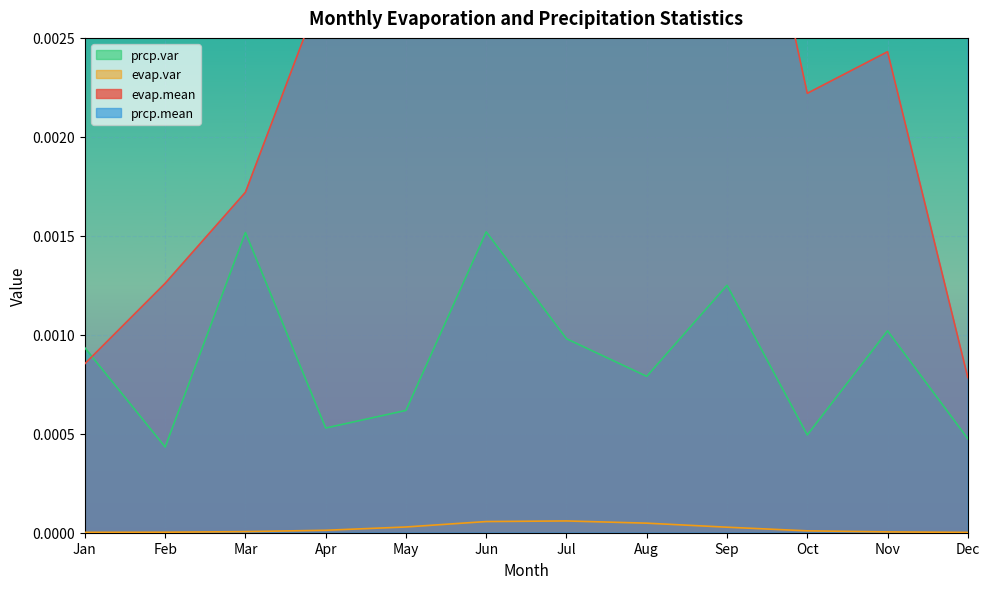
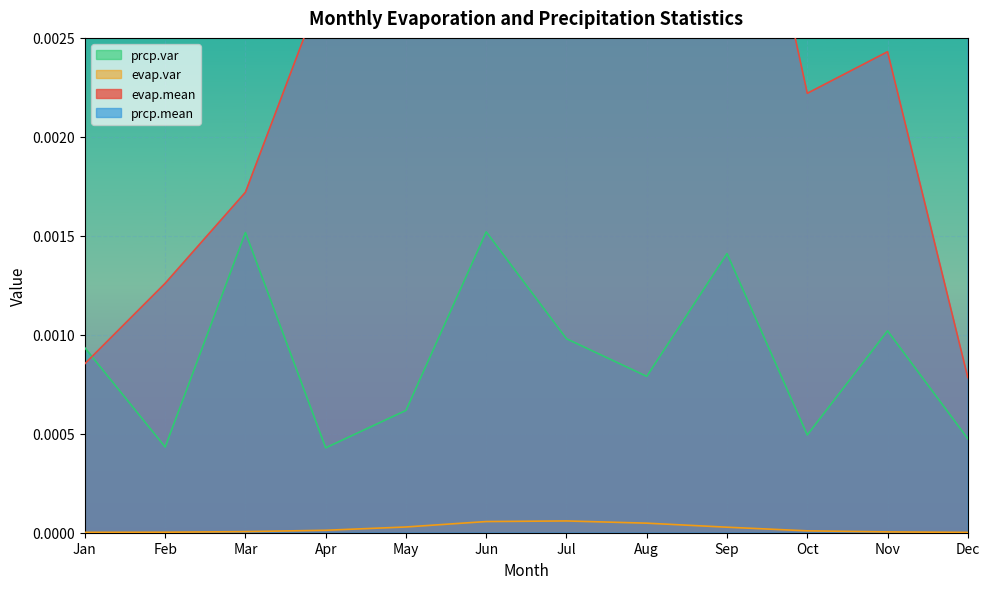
prcp.var, Apr: 0.00053 -> 0.00043
prcp.var, Sep: 0.00125 -> 0.00141
